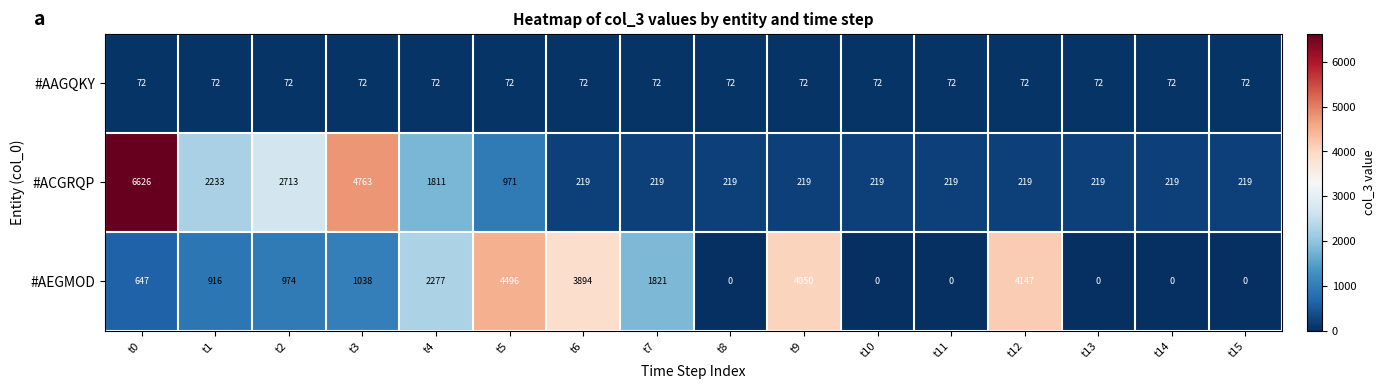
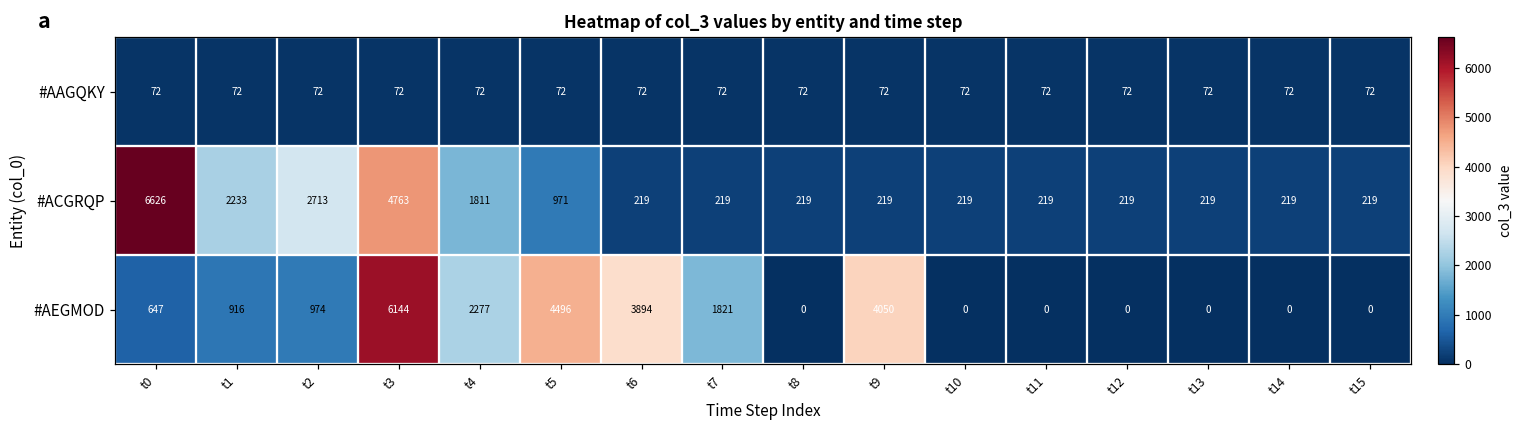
#AEGMOD, t3: 1038 -> 6144
#AEGMOD, t12: 4147 -> 0
